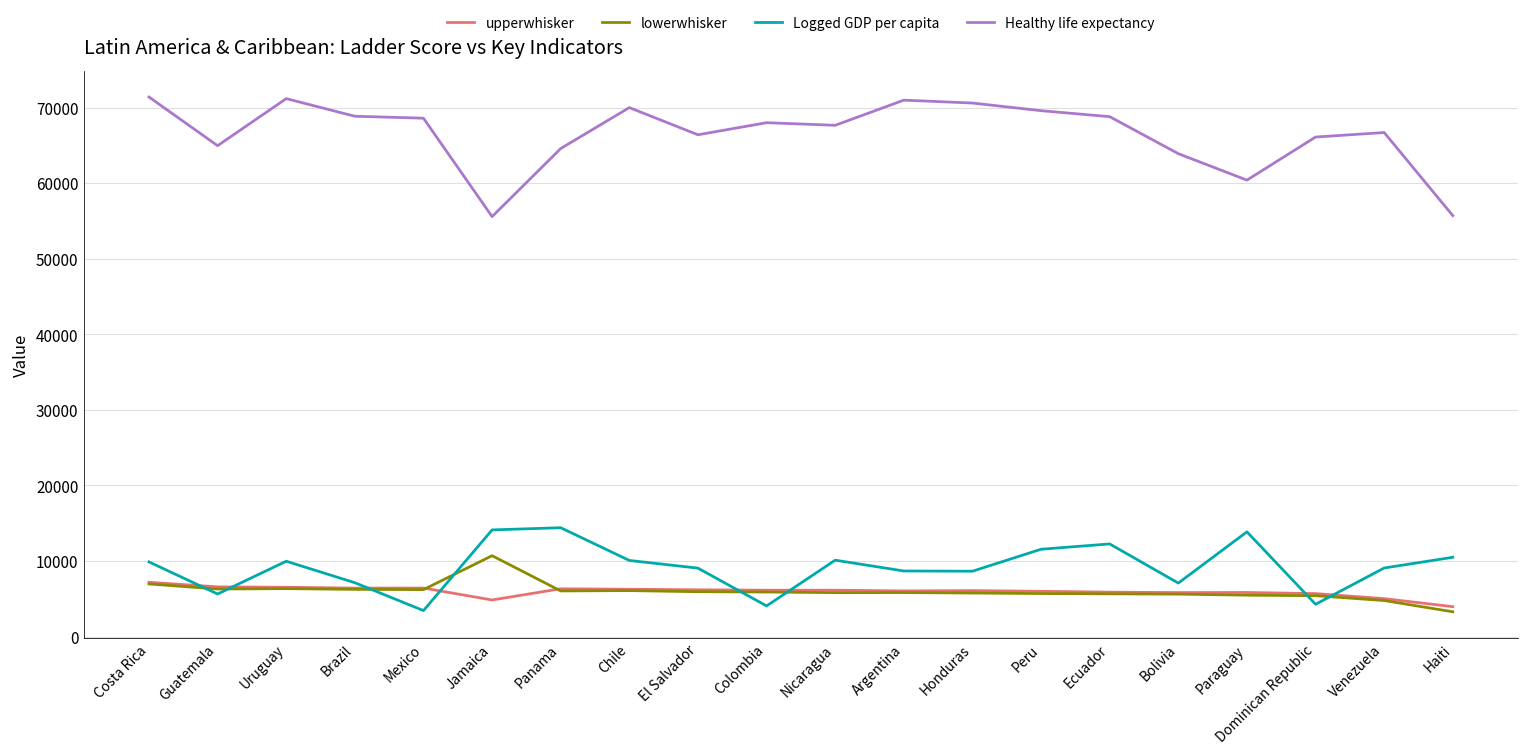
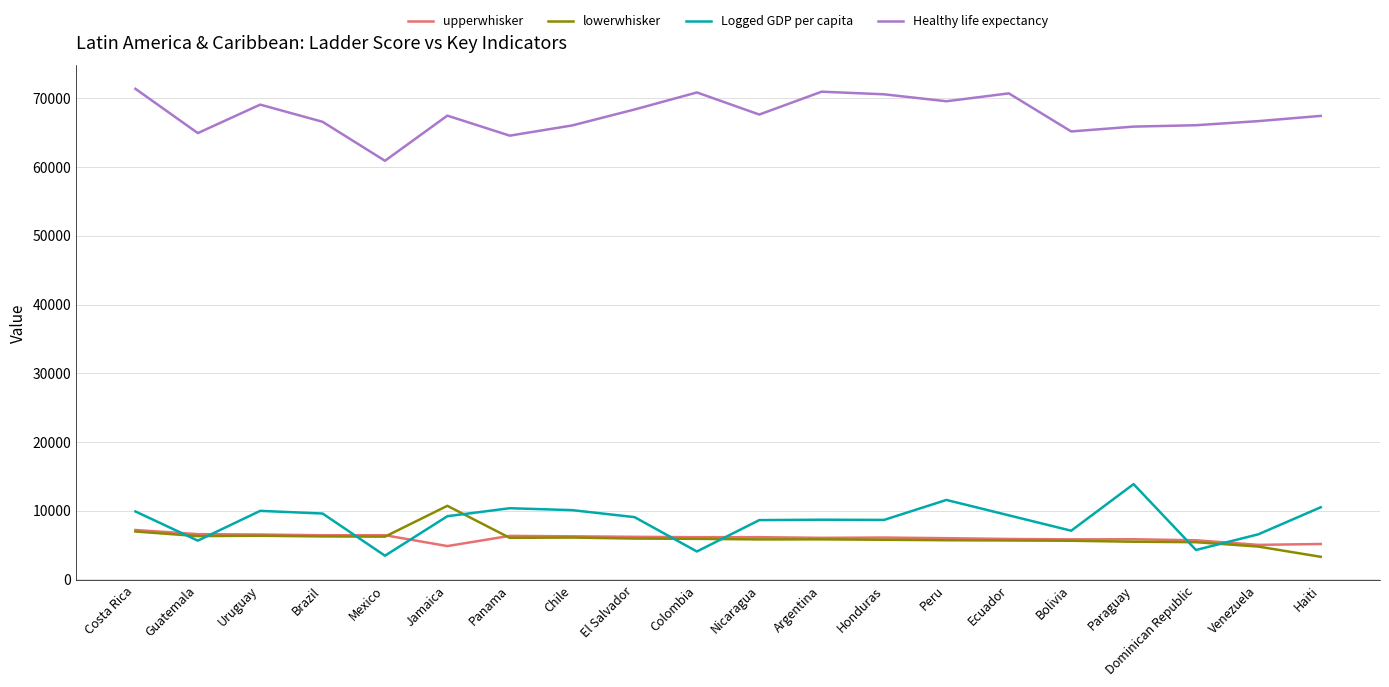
Healthy life expectancy, Uruguay: 71000 -> 69000
Logged GDP per capita, Brazil: 7000 -> 10000
Healthy life expectancy, Brazil: 69000 -> 67000
Healthy life expectancy, Mexico: 69000 -> 61000
Logged GDP per capita, Jamaica: 14000 -> 9000
Healthy life expectancy, Jamaica: 56000 -> 68000
Logged GDP per capita, Panama: 14000 -> 10000
Healthy life expectancy, Chile: 70000 -> 66000
Healthy life expectancy, El Salvador: 66000 -> 68000
Healthy life expectancy, Colombia: 68000 -> 71000
Logged GDP per capita, Nicaragua: 10000 -> 9000
Logged GDP per capita, Ecuador: 12000 -> 9000
Healthy life expectancy, Ecuador: 69000 -> 71000
Healthy life expectancy, Bolivia: 64000 -> 65000
Healthy life expectancy, Paraguay: 60000 -> 66000
Logged GDP per capita, Venezuela: 9000 -> 7000
upperwhisker, Haiti: 4000 -> 5000
Healthy life expectancy, Haiti: 56000 -> 67000
